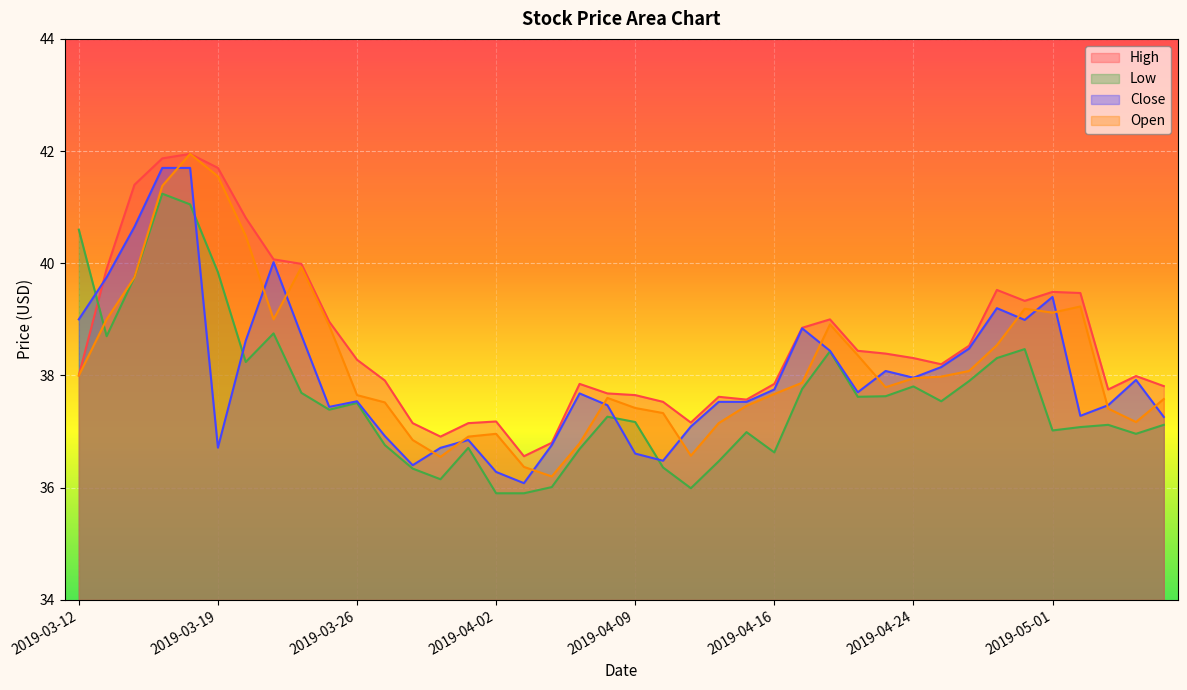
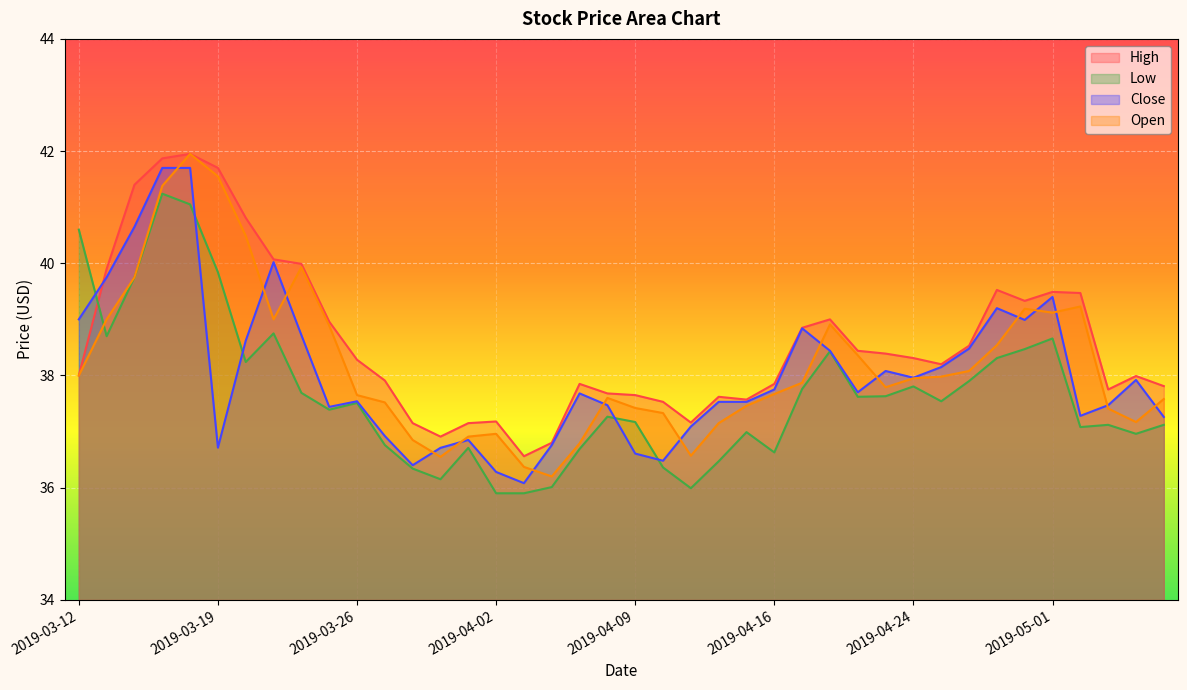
Low, 2019-05-01: 37.0 -> 38.7
